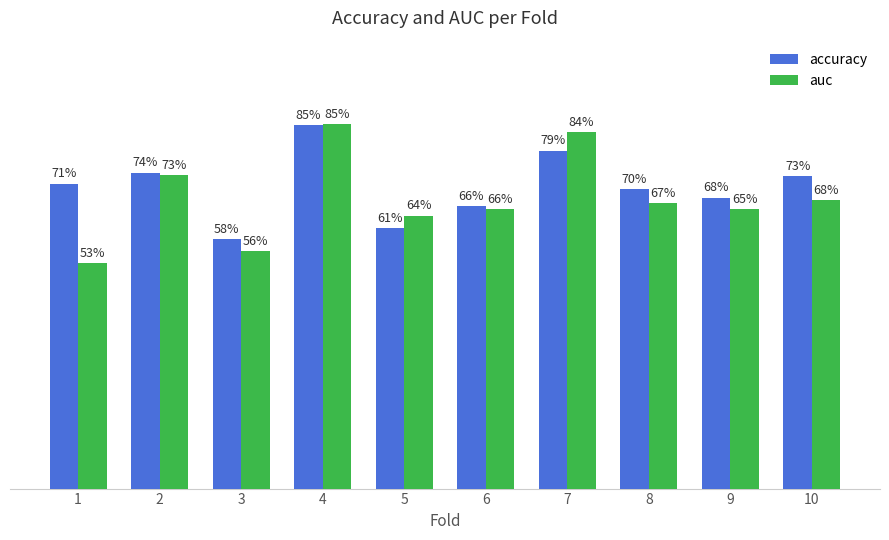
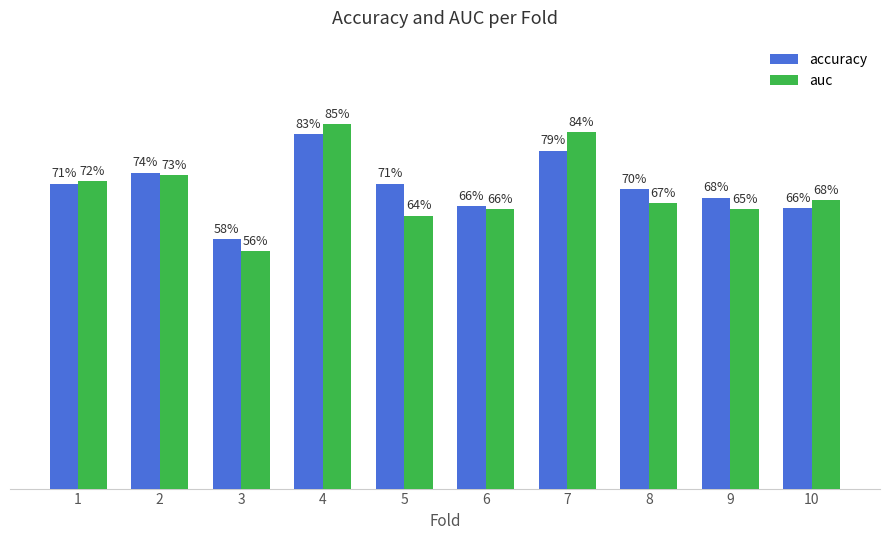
auc, 1: 53% -> 72%
accuracy, 4: 85% -> 83%
accuracy, 5: 61% -> 71%
accuracy, 10: 73% -> 66%
